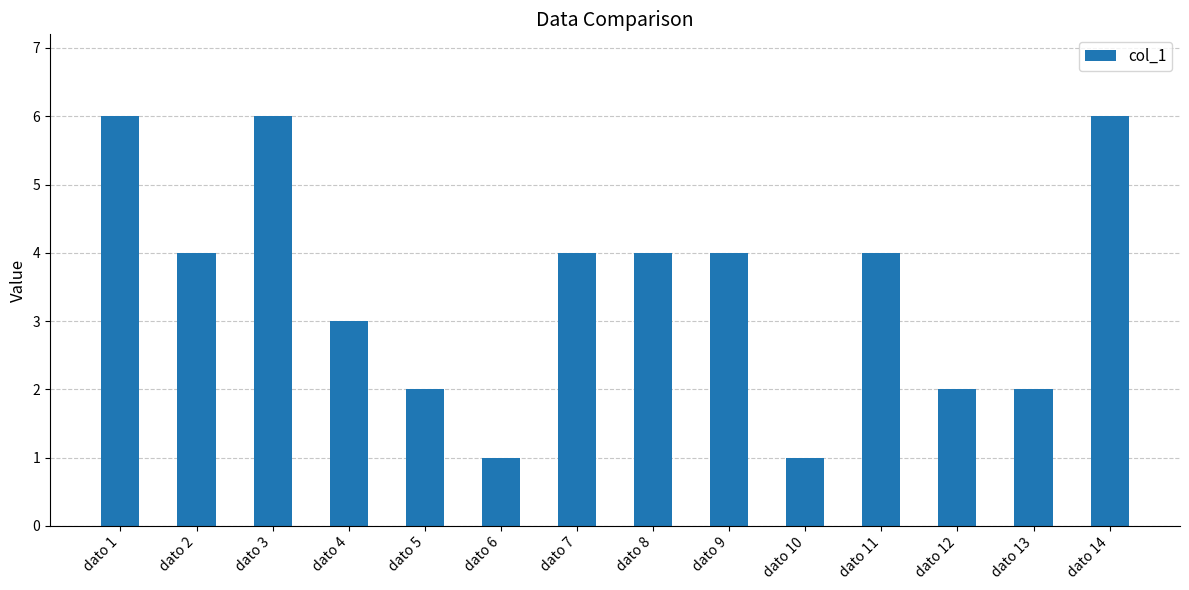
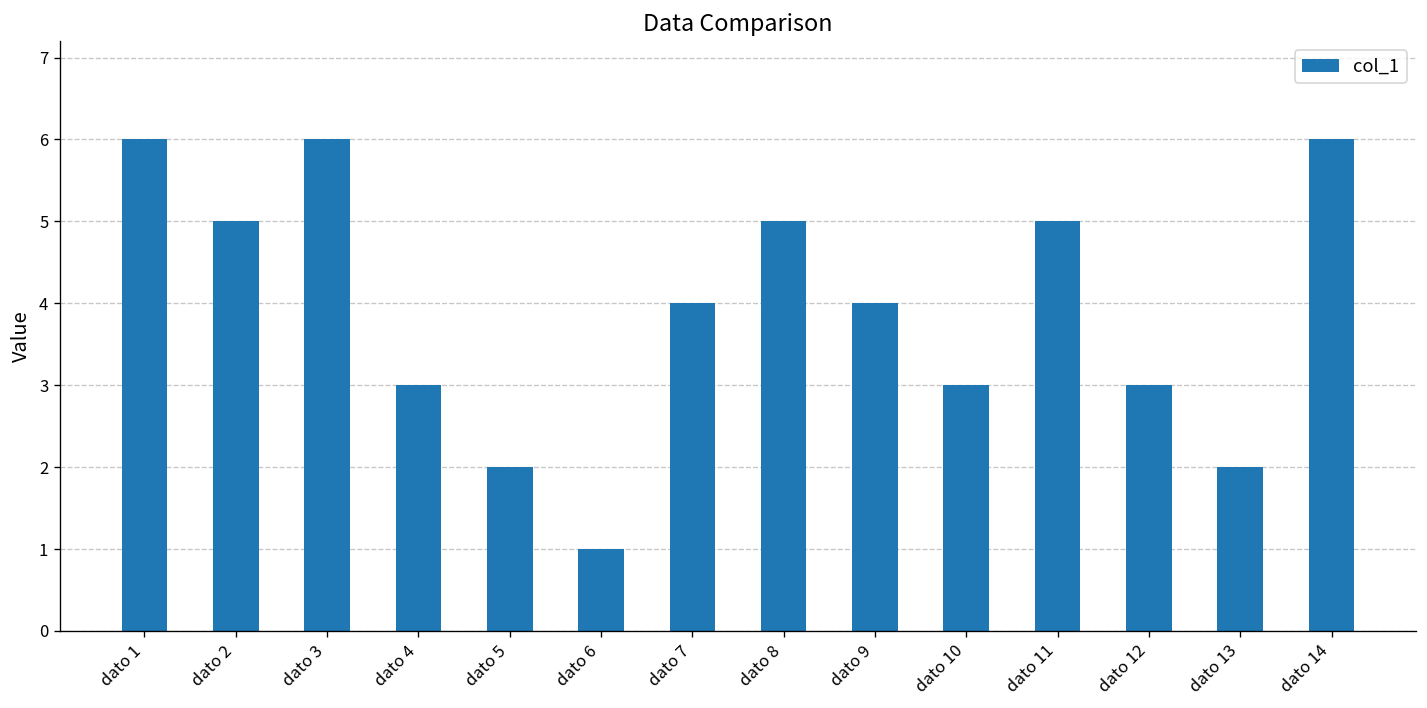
dato 2: 4 -> 5
dato 8: 4 -> 5
dato 10: 1 -> 3
dato 11: 4 -> 5
dato 12: 2 -> 3
